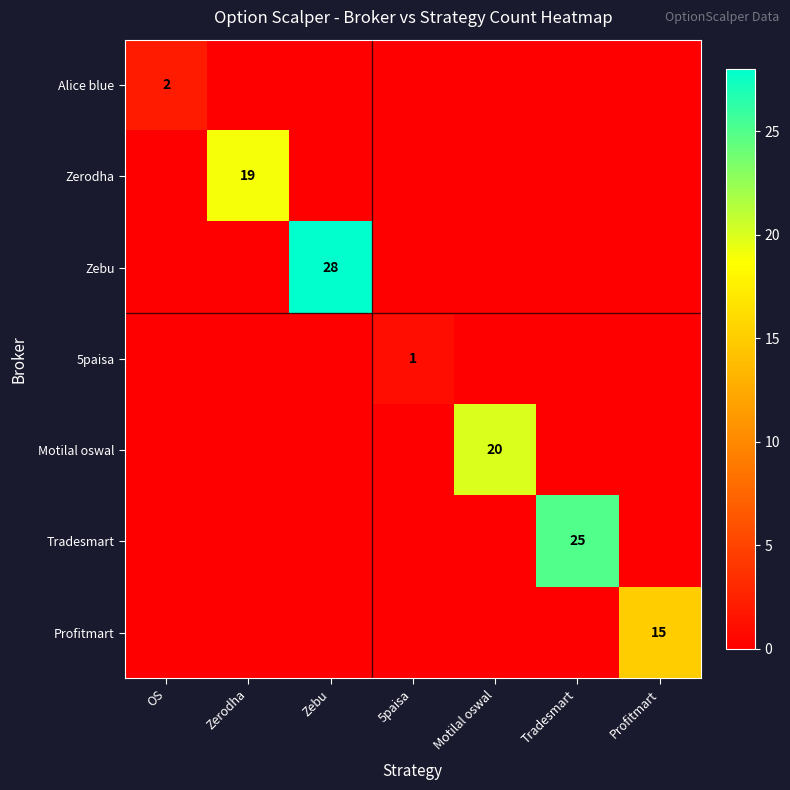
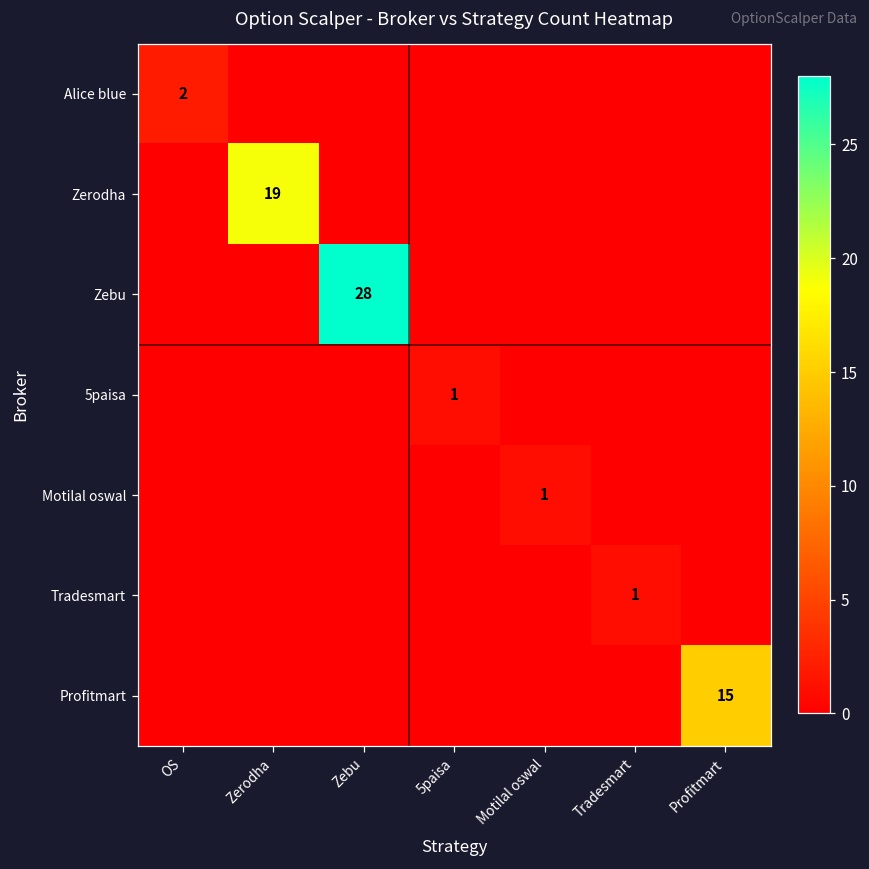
Motilal oswal, Motilal oswal: 20 -> 1
Tradesmart, Tradesmart: 25 -> 1
